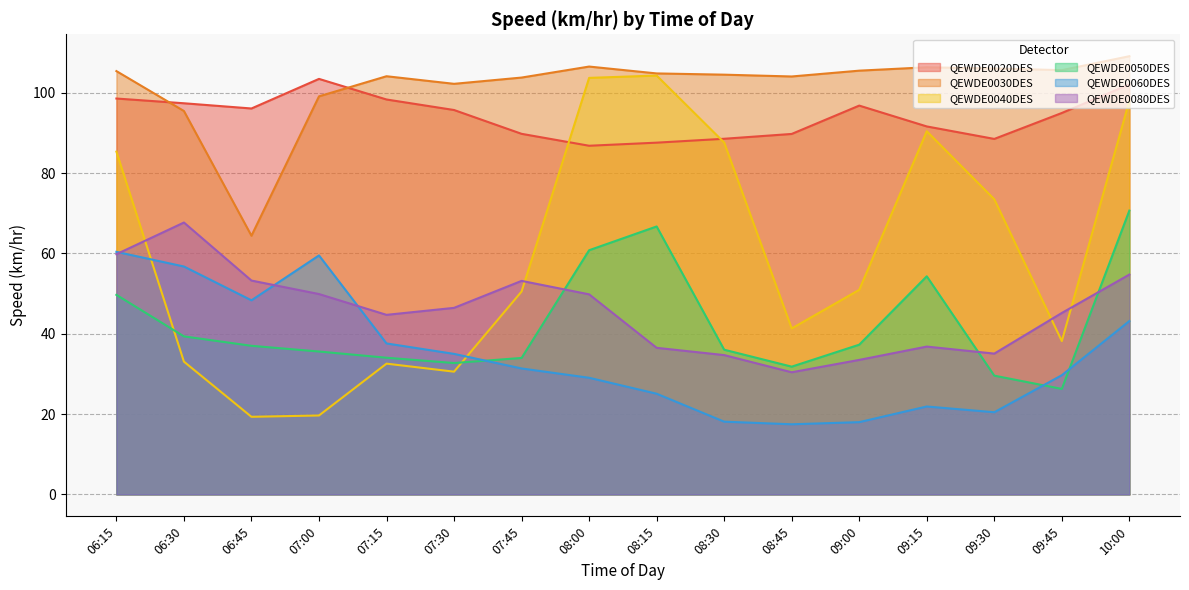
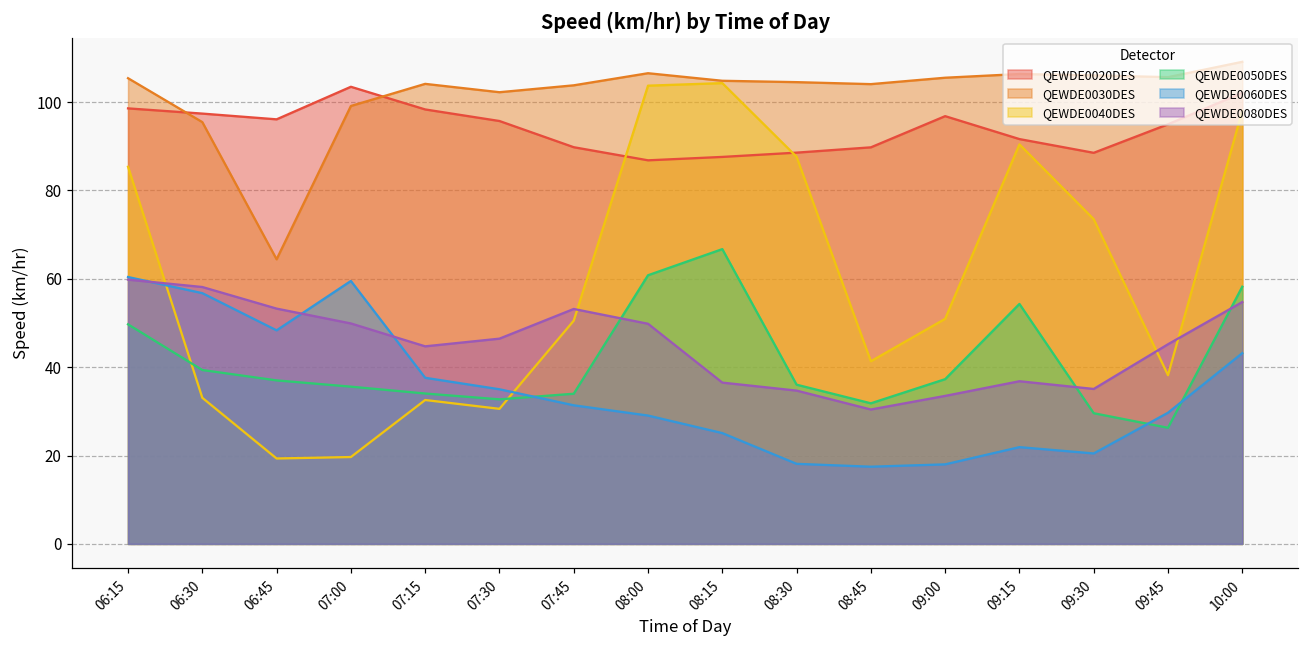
QEWDE0080DES, 06:30: 68 -> 58
QEWDE0050DES, 10:00: 71 -> 58
